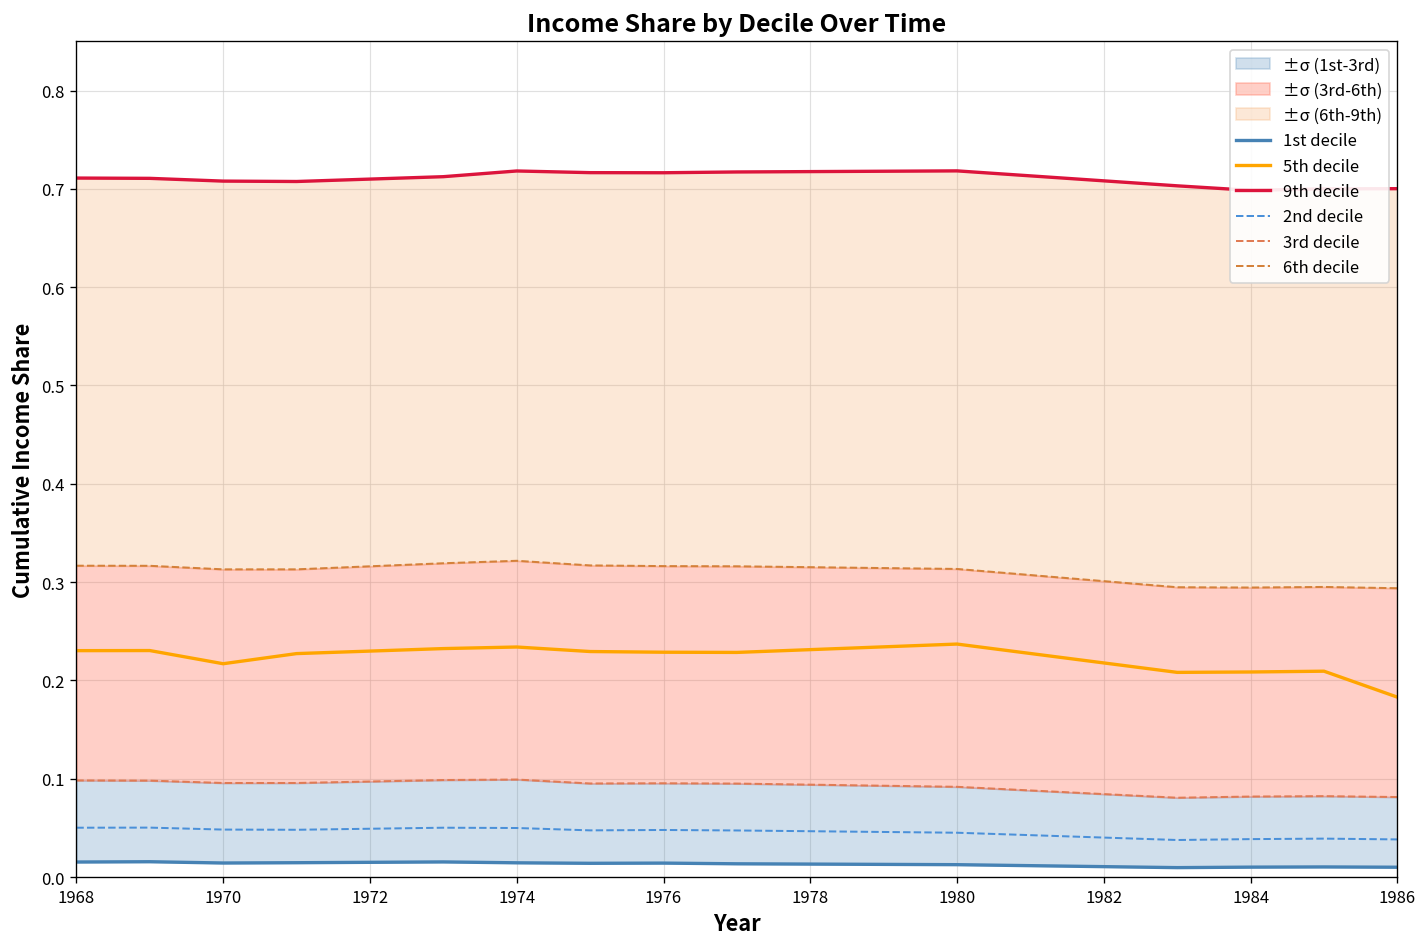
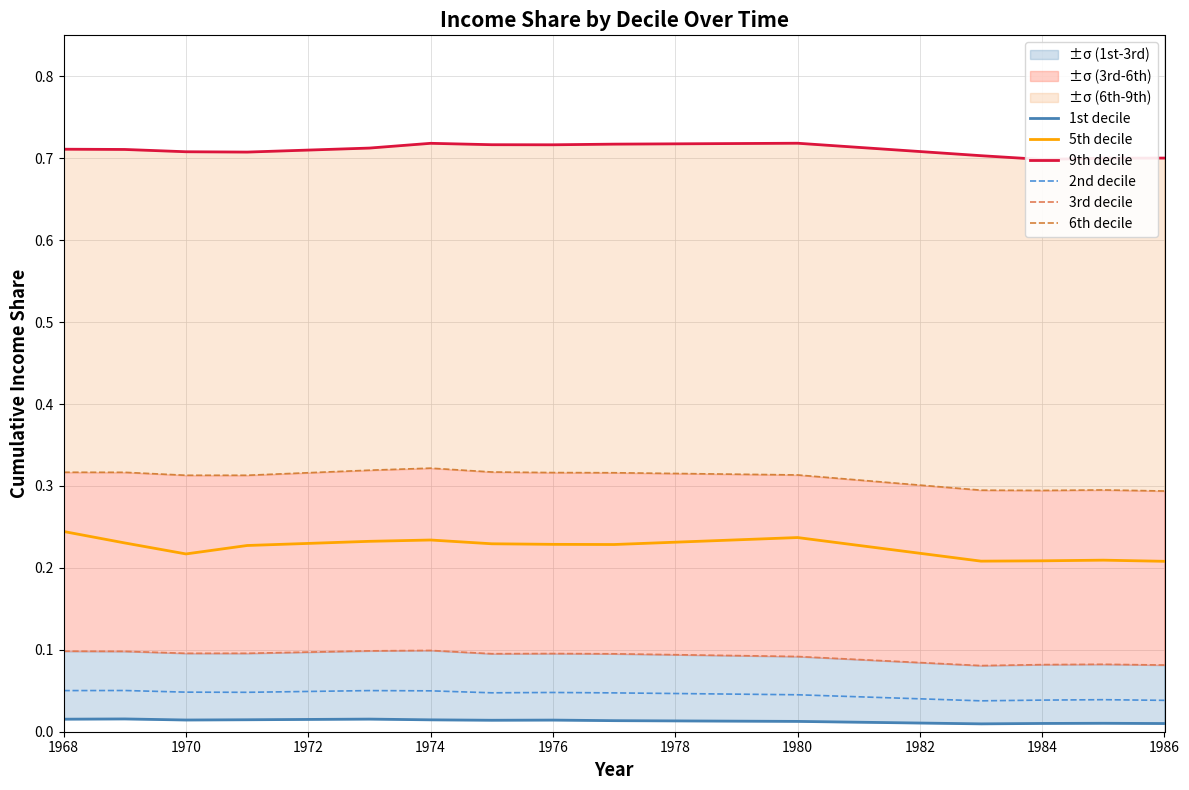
5th decile, 1968: 0.23 -> 0.24
5th decile, 1986: 0.18 -> 0.21
